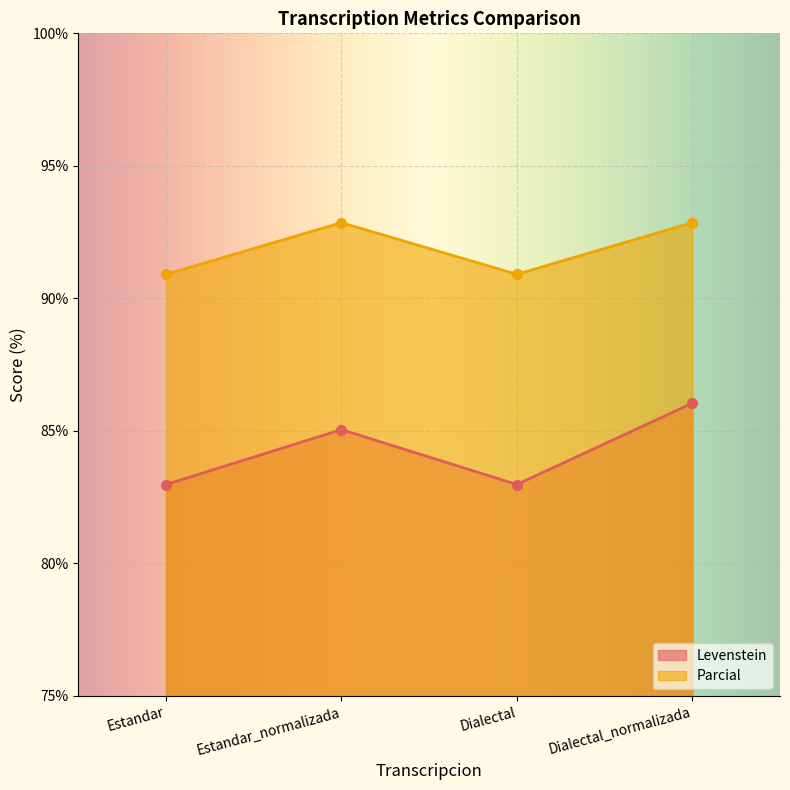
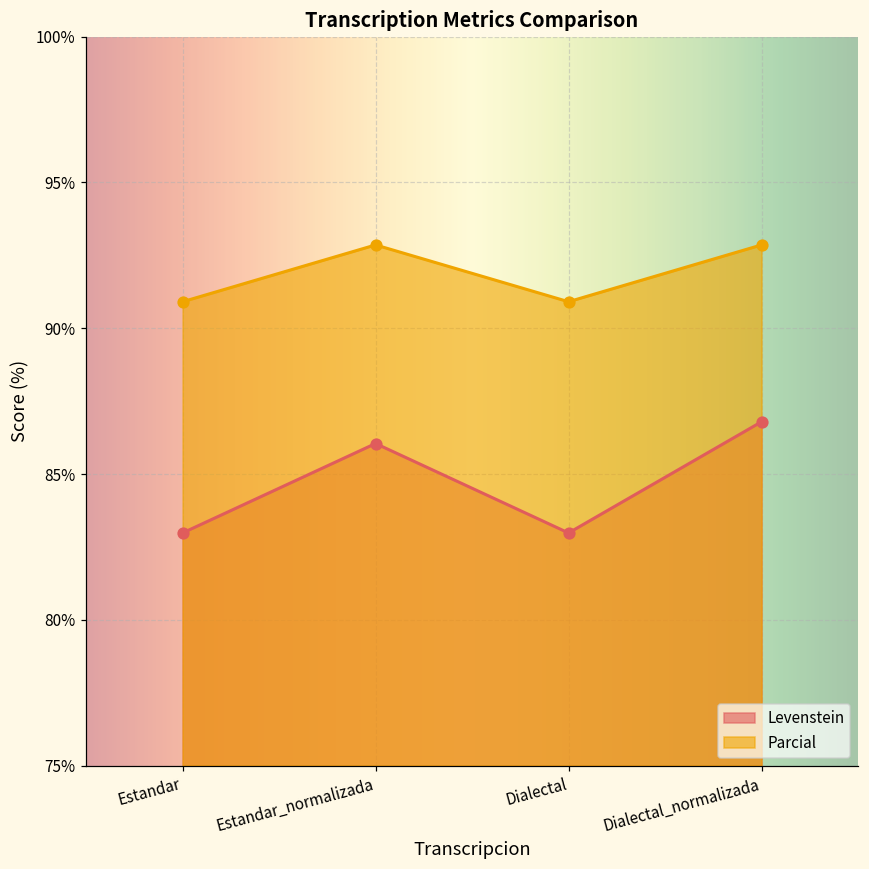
Levenstein, Estandar_normalizada: 85.1% -> 86.0%
Levenstein, Dialectal_normalizada: 86.0% -> 86.8%
